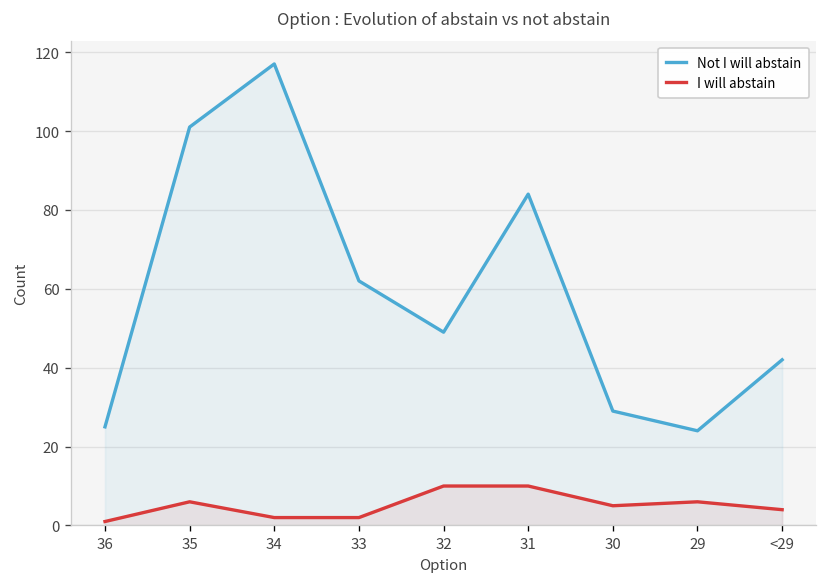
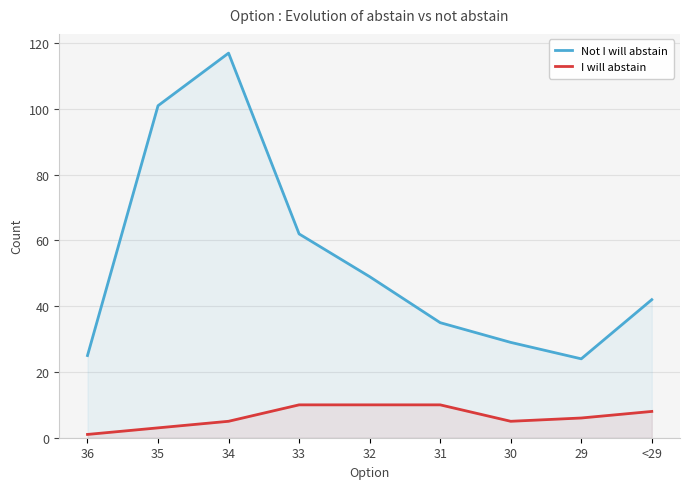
I will abstain, 35: 6 -> 3
I will abstain, 34: 2 -> 5
I will abstain, 33: 2 -> 10
Not I will abstain, 31: 84 -> 35
I will abstain, <29: 4 -> 8
